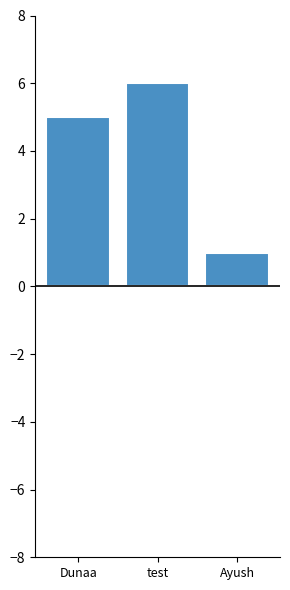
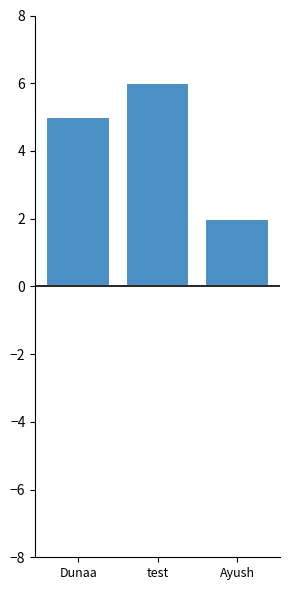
Ayush: 1 -> 2
